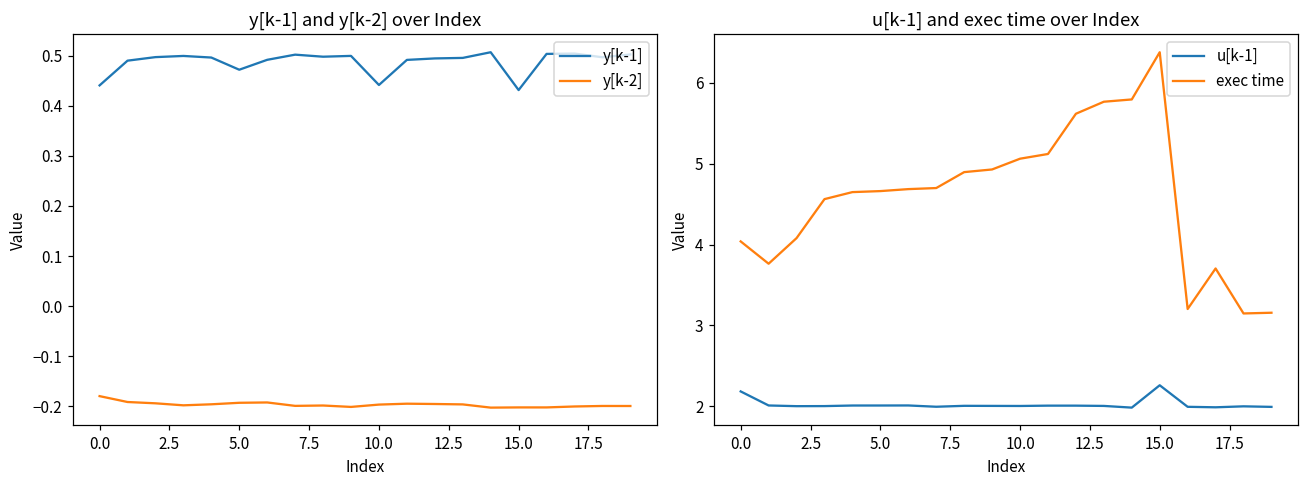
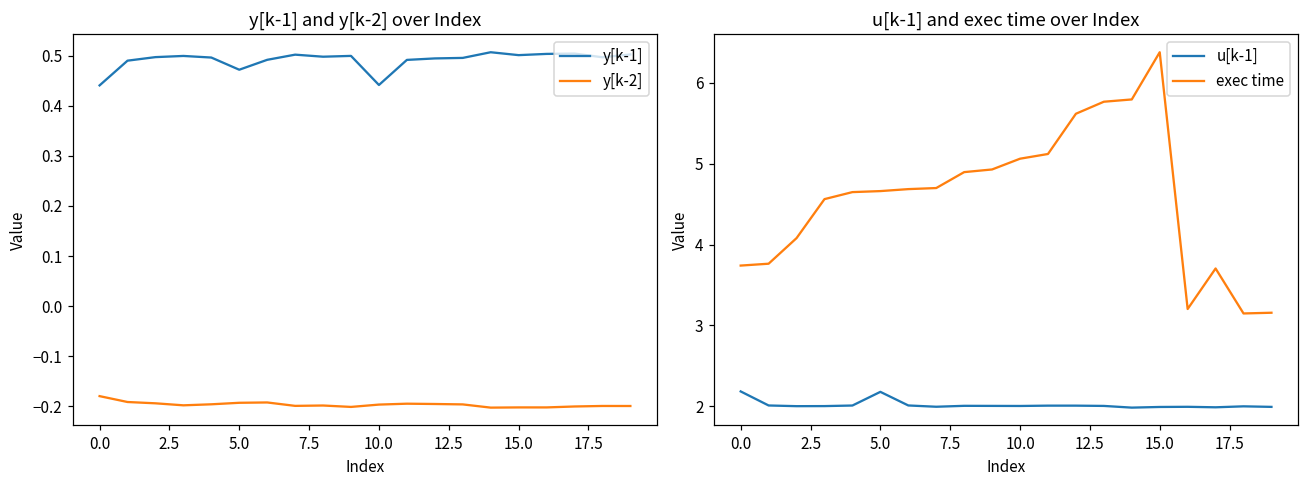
y[k-1] and y[k-2] over Index, y[k-1], 15.0: 0.43 -> 0.50
u[k-1] and exec time over Index, exec time, 0.0: 4.0 -> 3.7
u[k-1] and exec time over Index, u[k-1], 5.0: 2.0 -> 2.2
u[k-1] and exec time over Index, u[k-1], 15.0: 2.3 -> 2.0
